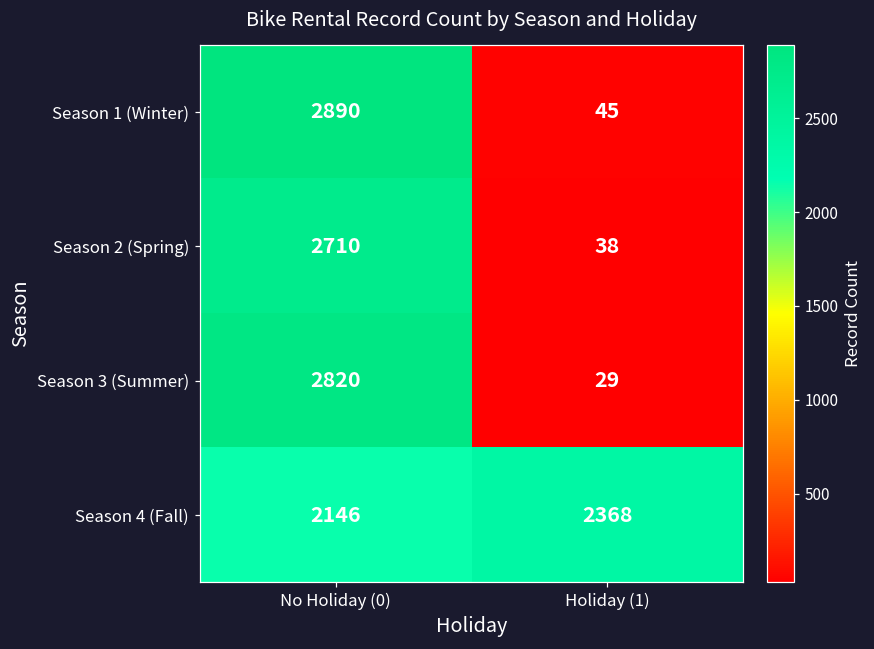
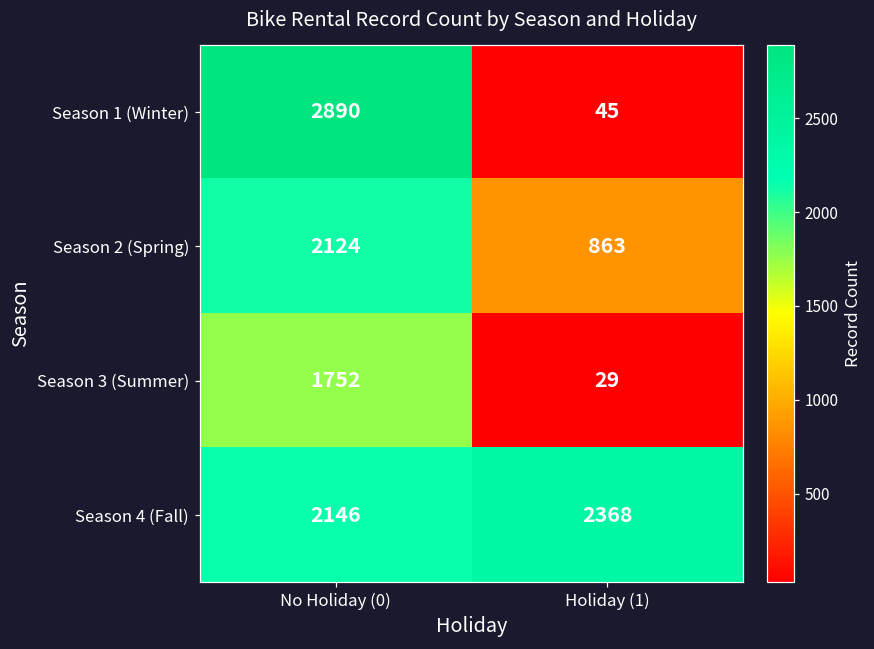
Season 2 (Spring), No Holiday (0): 2710 -> 2124
Season 2 (Spring), Holiday (1): 38 -> 863
Season 3 (Summer), No Holiday (0): 2820 -> 1752
